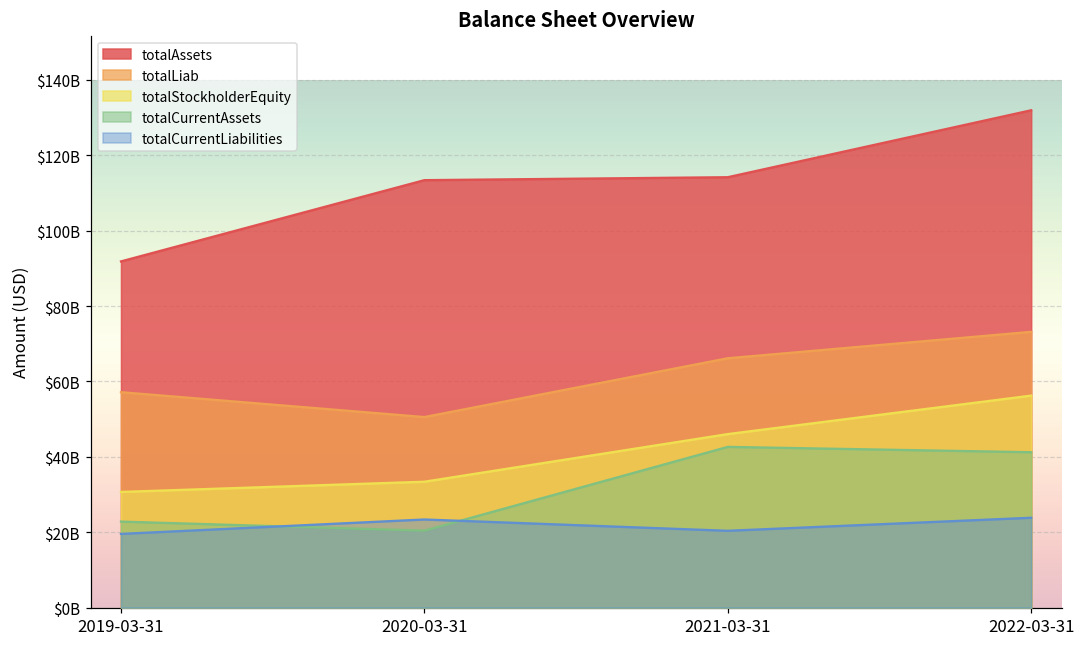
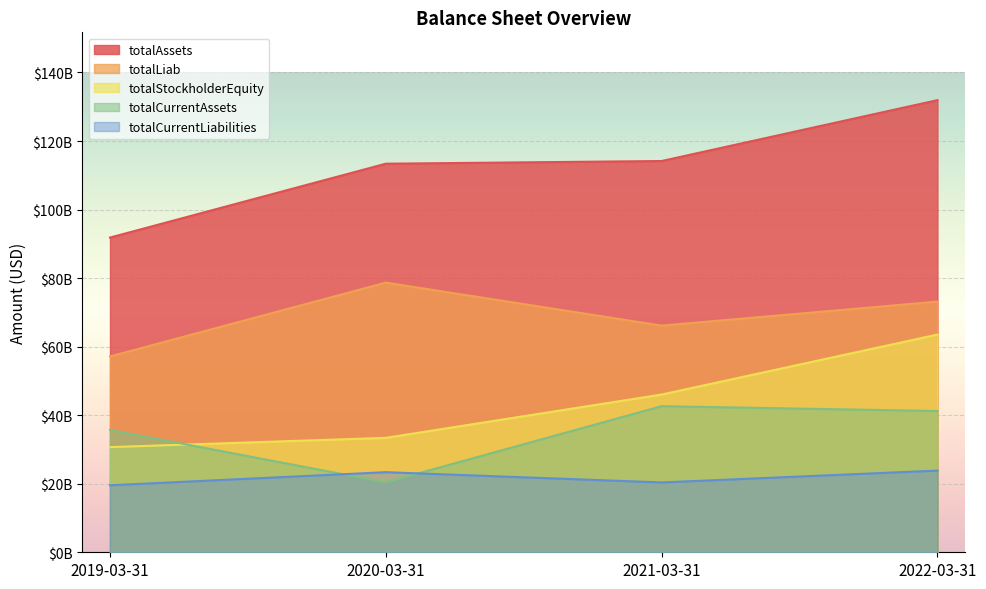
totalCurrentAssets, 2019-03-31: $23000000000 -> $36000000000
totalLiab, 2020-03-31: $51000000000 -> $79000000000
totalStockholderEquity, 2022-03-31: $56000000000 -> $64000000000
